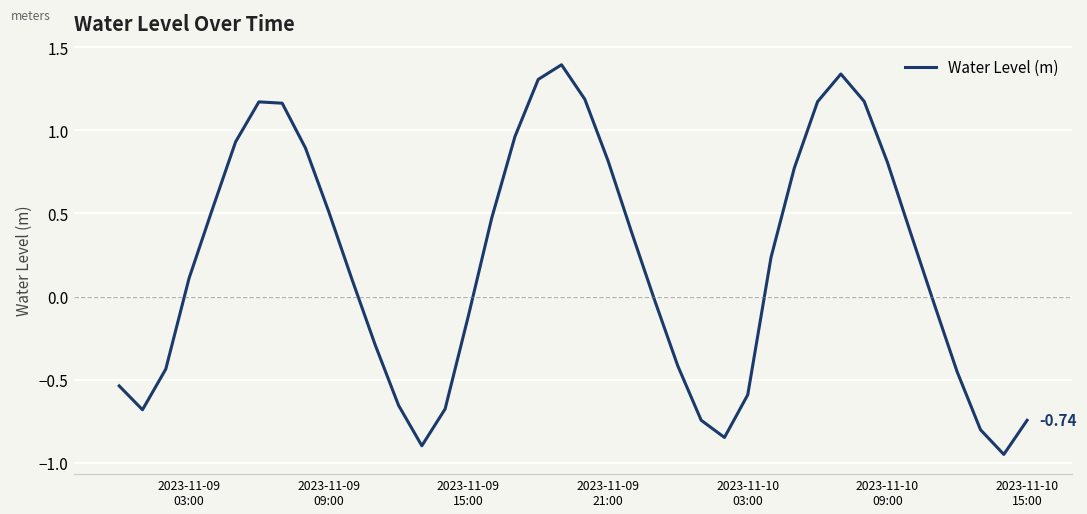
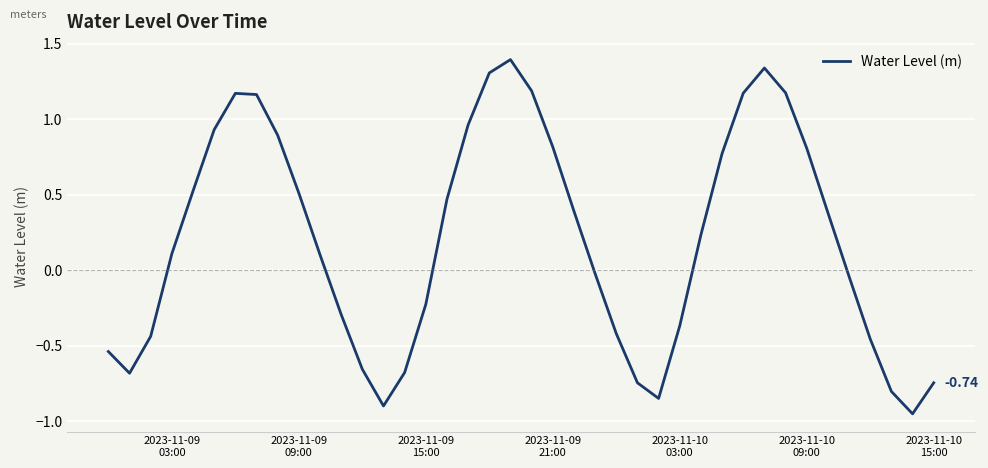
2023-11-09 15:00: -0.12 -> -0.23
2023-11-10 03:00: -0.59 -> -0.37
